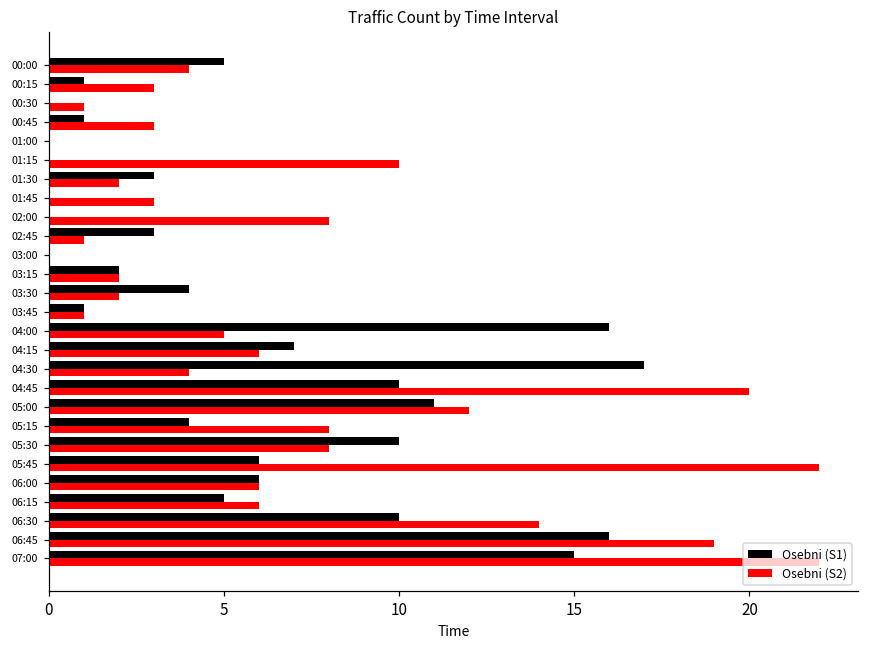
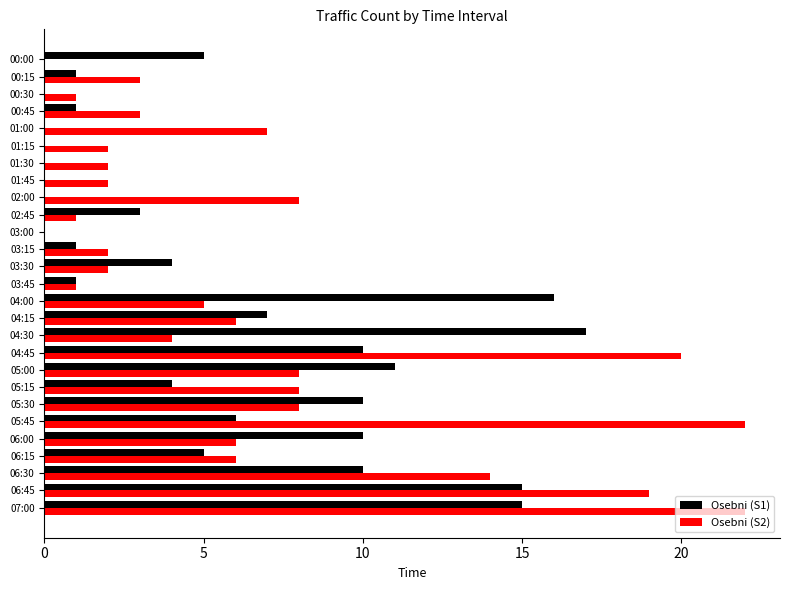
Osebni (S2), 00:00: 4 -> 0
Osebni (S2), 01:00: 0 -> 7
Osebni (S2), 01:15: 10 -> 2
Osebni (S1), 01:30: 3 -> 0
Osebni (S2), 01:45: 3 -> 2
Osebni (S1), 03:15: 2 -> 1
Osebni (S2), 05:00: 12 -> 8
Osebni (S1), 06:00: 6 -> 10
Osebni (S1), 06:45: 16 -> 15
